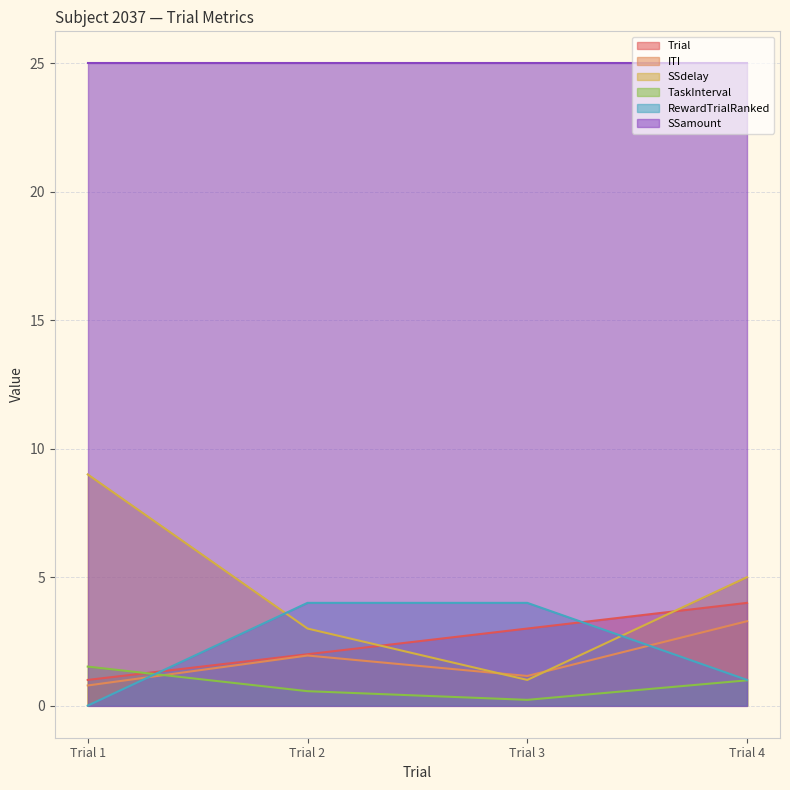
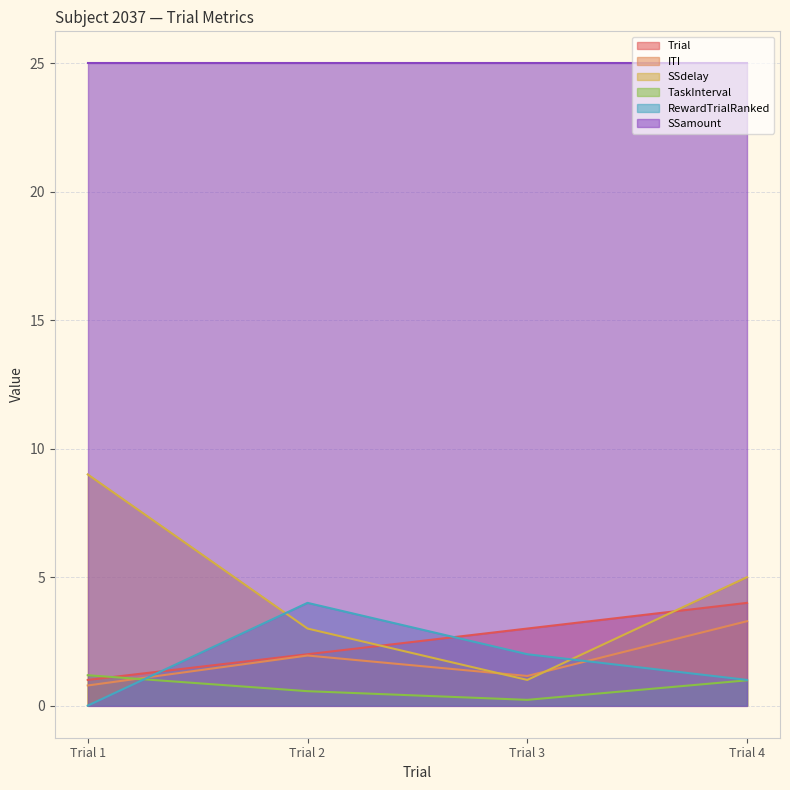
TaskInterval, Trial 1: 1.5 -> 1.2
RewardTrialRanked, Trial 3: 4 -> 2
